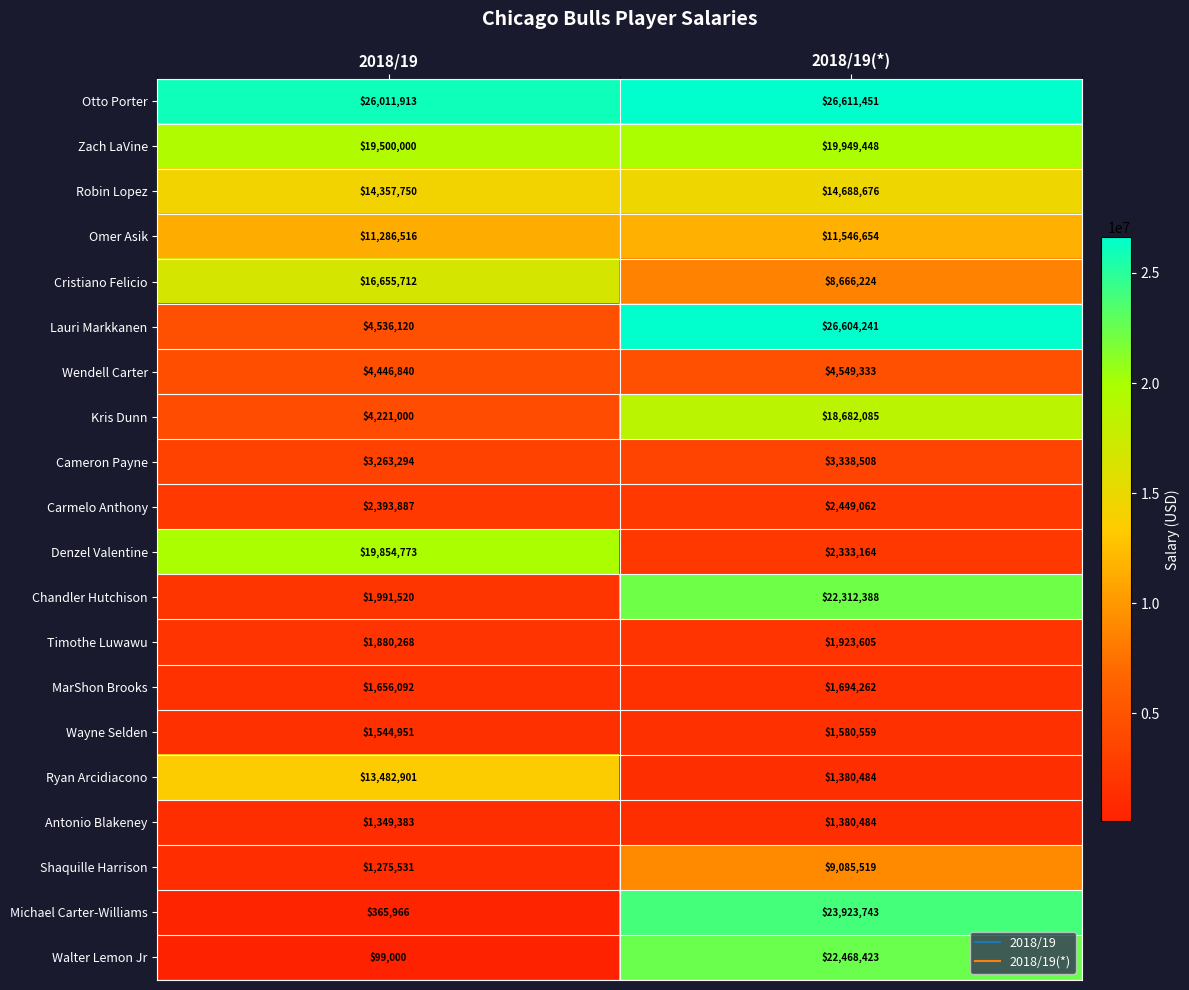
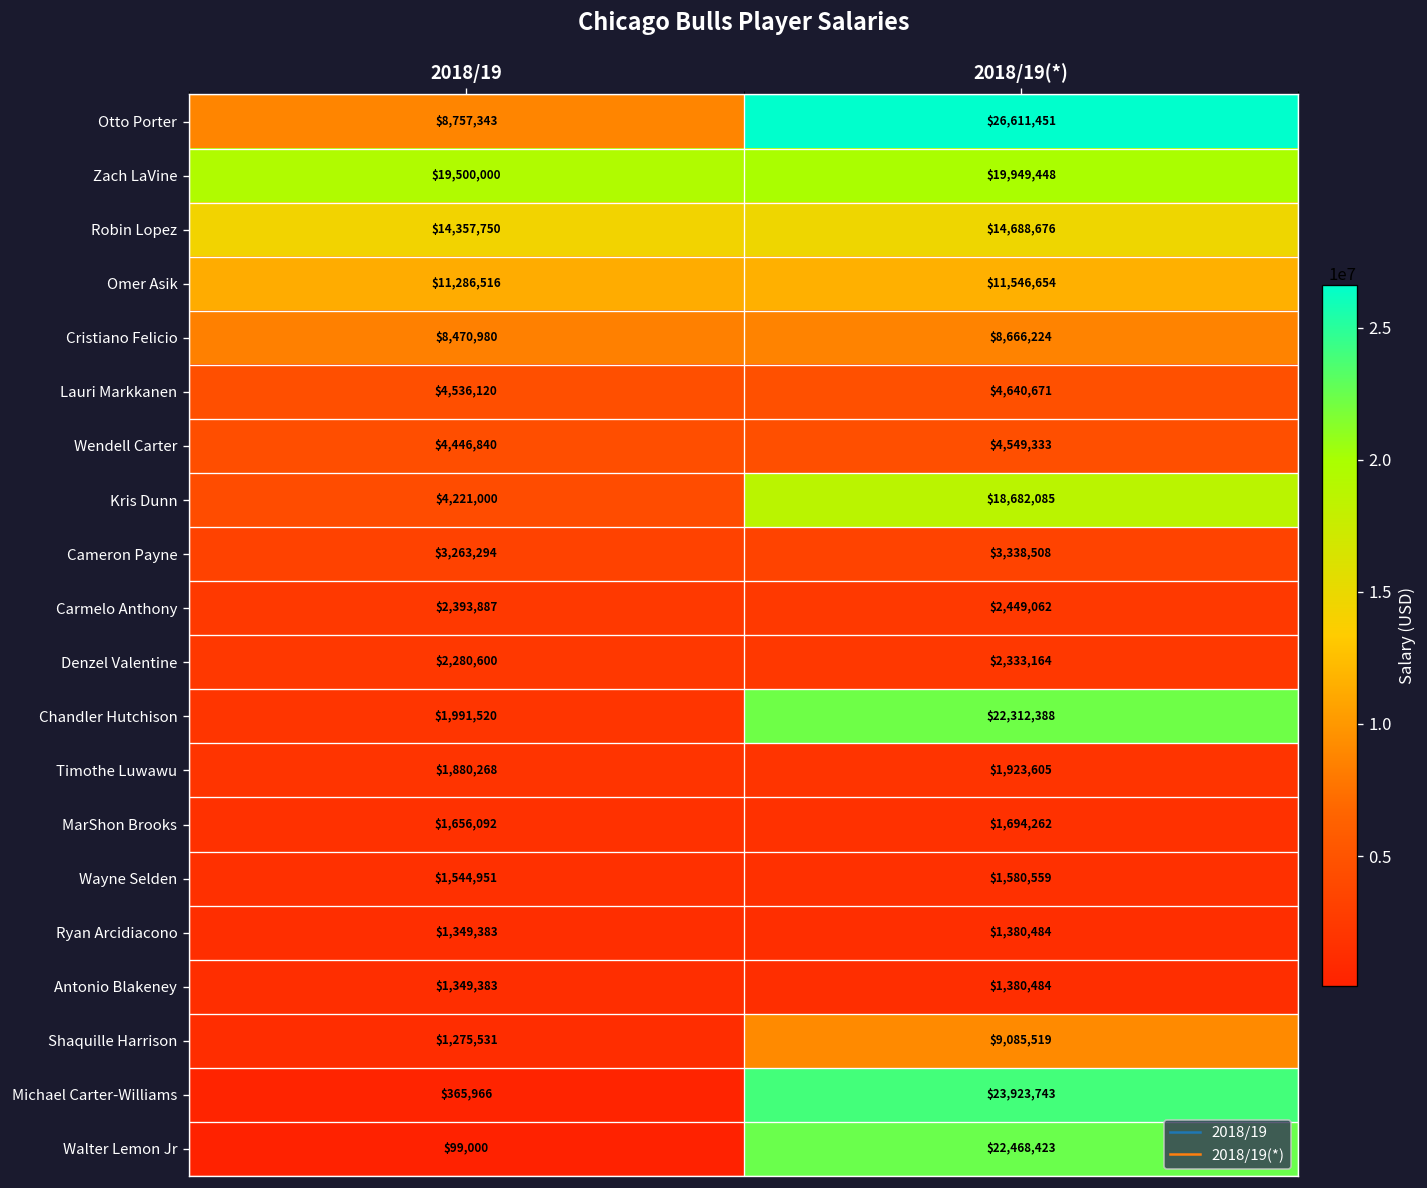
Otto Porter, 2018/19: $26,011,913 -> $8,757,343
Cristiano Felicio, 2018/19: $16,655,712 -> $8,470,980
Lauri Markkanen, 2018/19(*): $26,604,241 -> $4,640,671
Denzel Valentine, 2018/19: $19,854,773 -> $2,280,600
Ryan Arcidiacono, 2018/19: $13,482,901 -> $1,349,383
